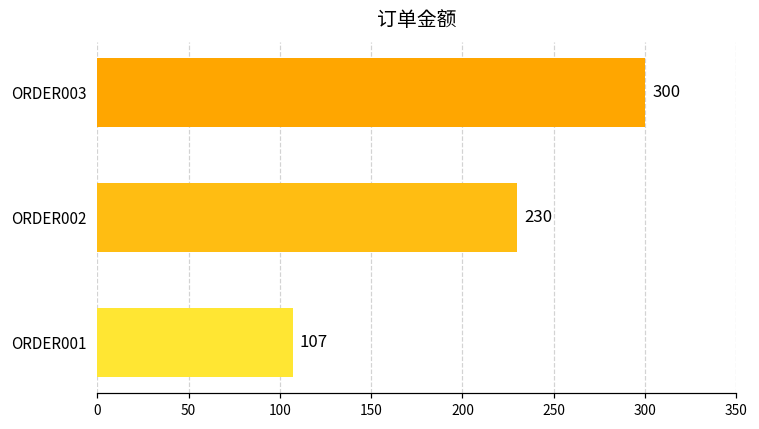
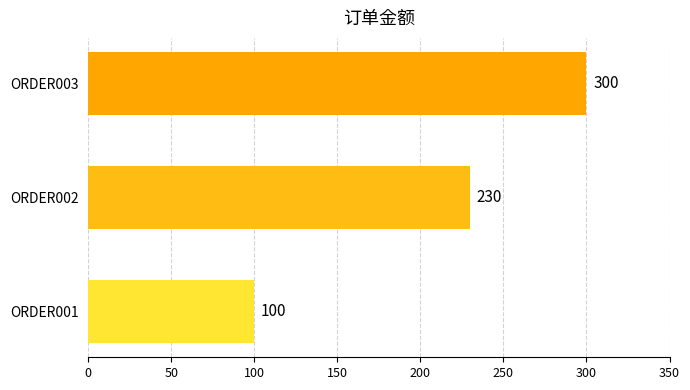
ORDER001: 107 -> 100
